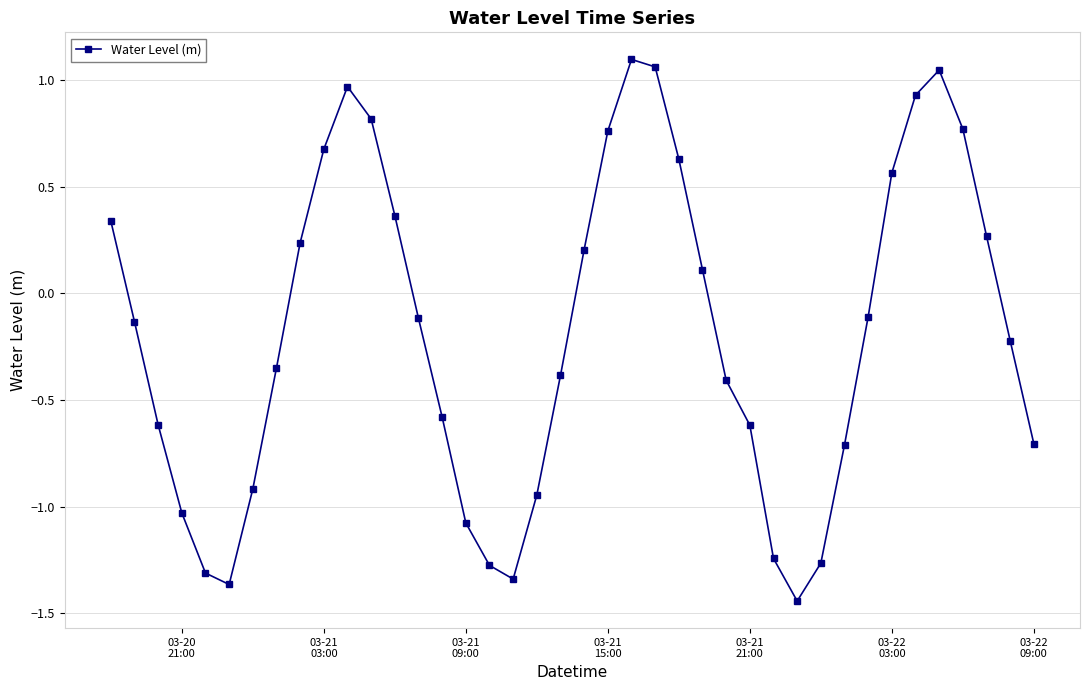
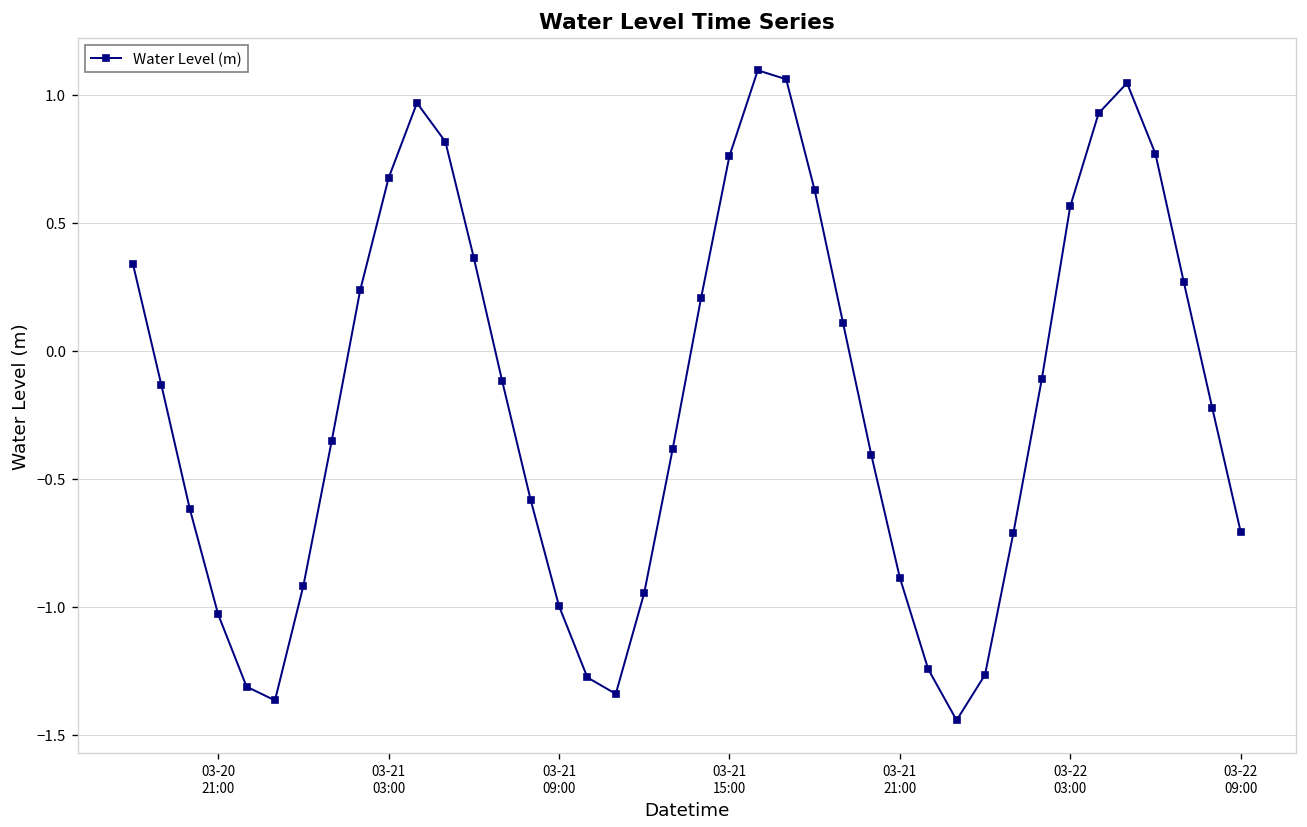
03-21 09:00: -1.08 -> -1.00
03-21 21:00: -0.62 -> -0.89
